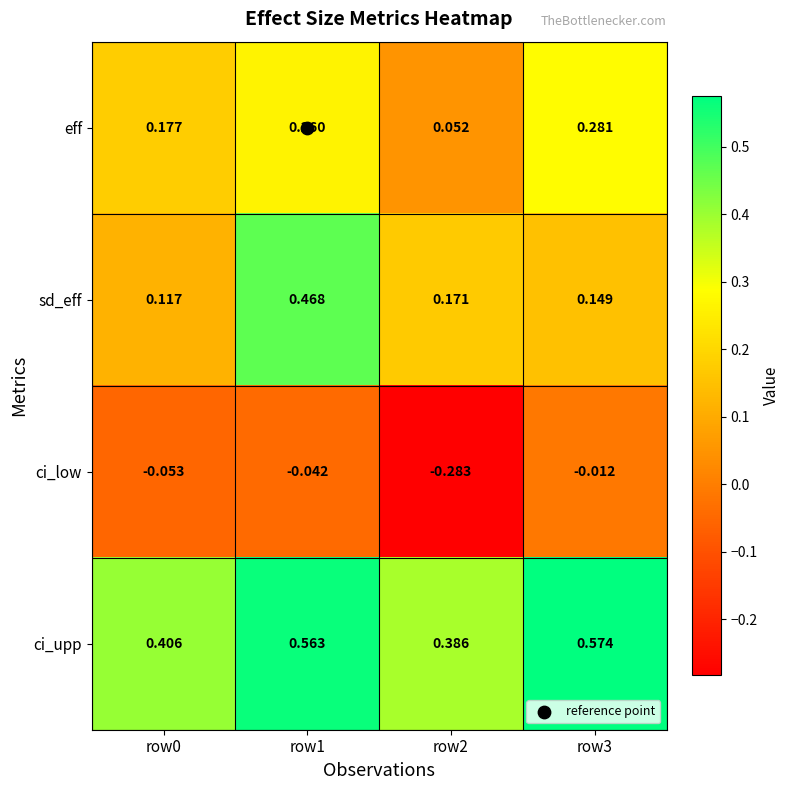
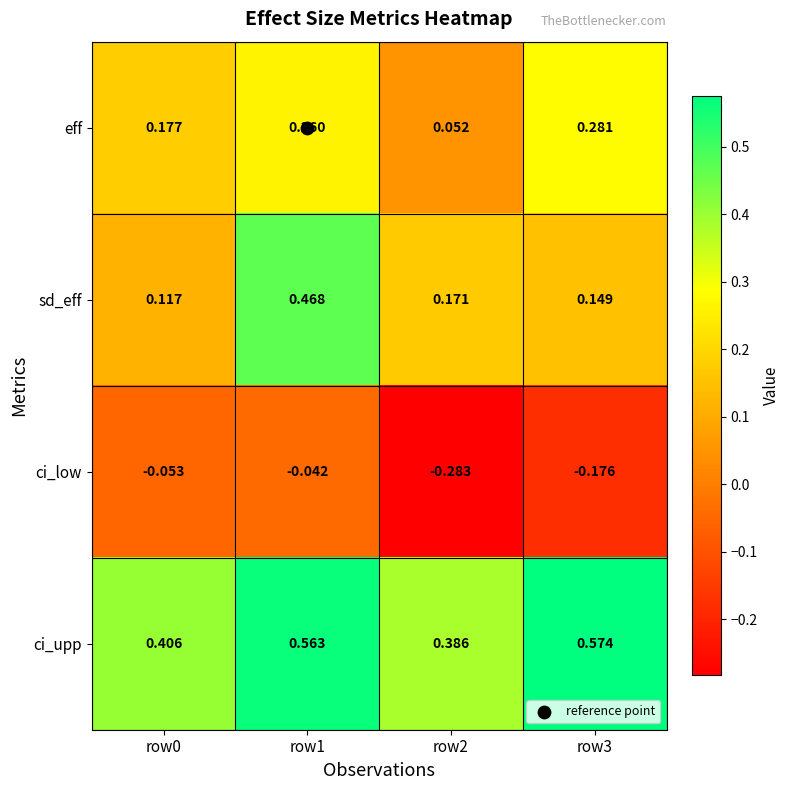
ci_low, row3: -0.012 -> -0.176
